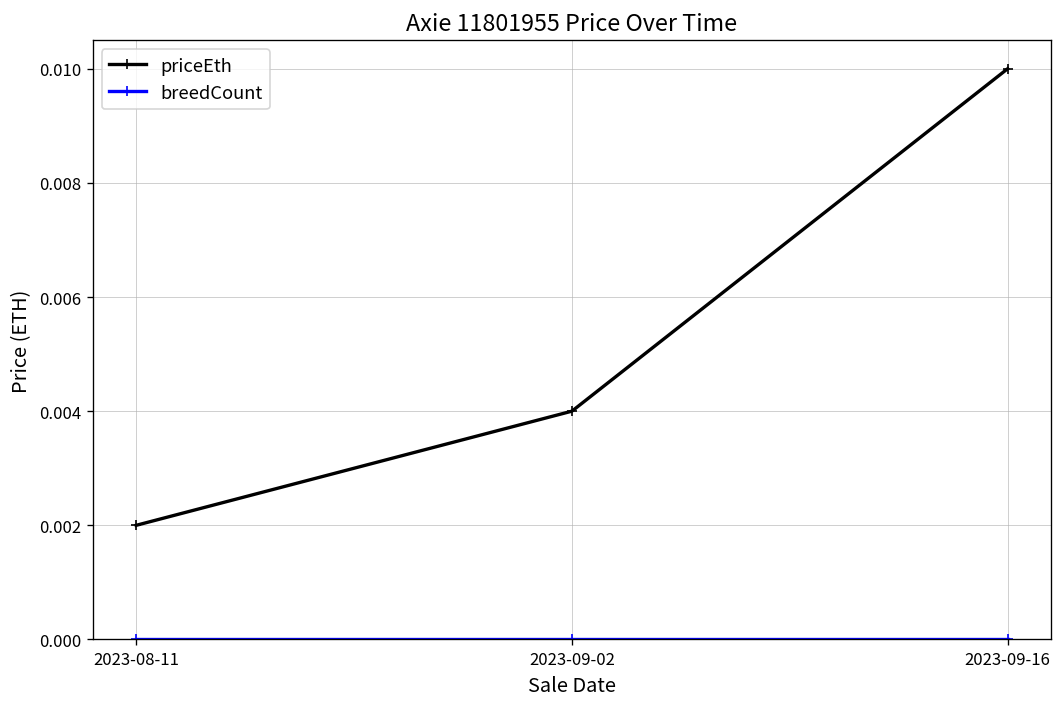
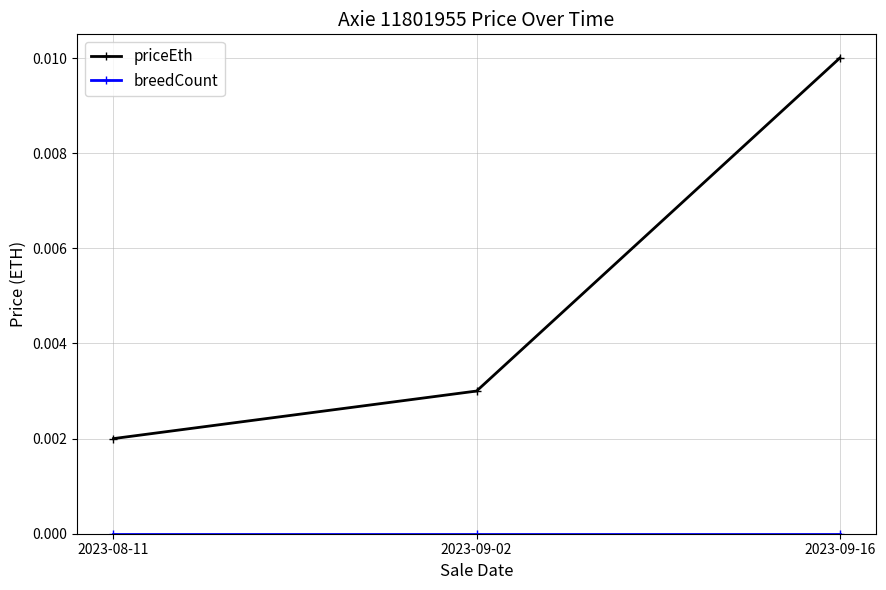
priceEth, 2023-09-02: 0.004 -> 0.003
